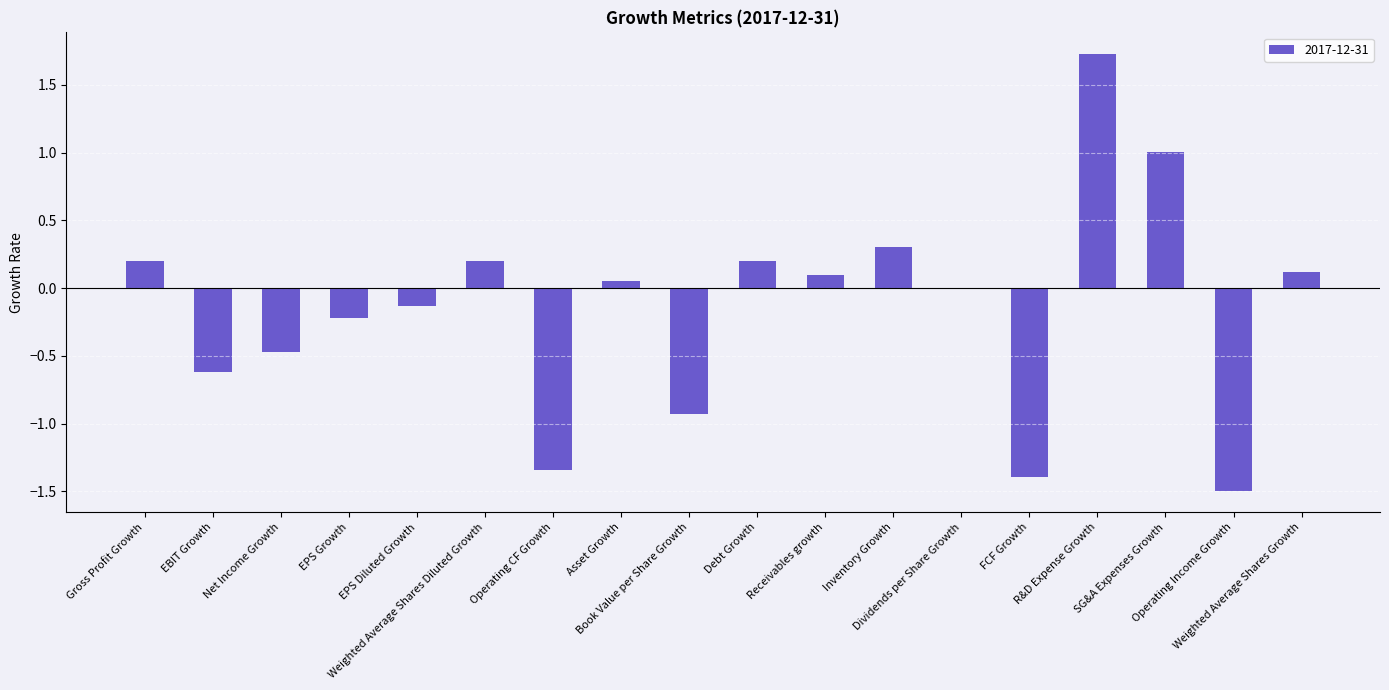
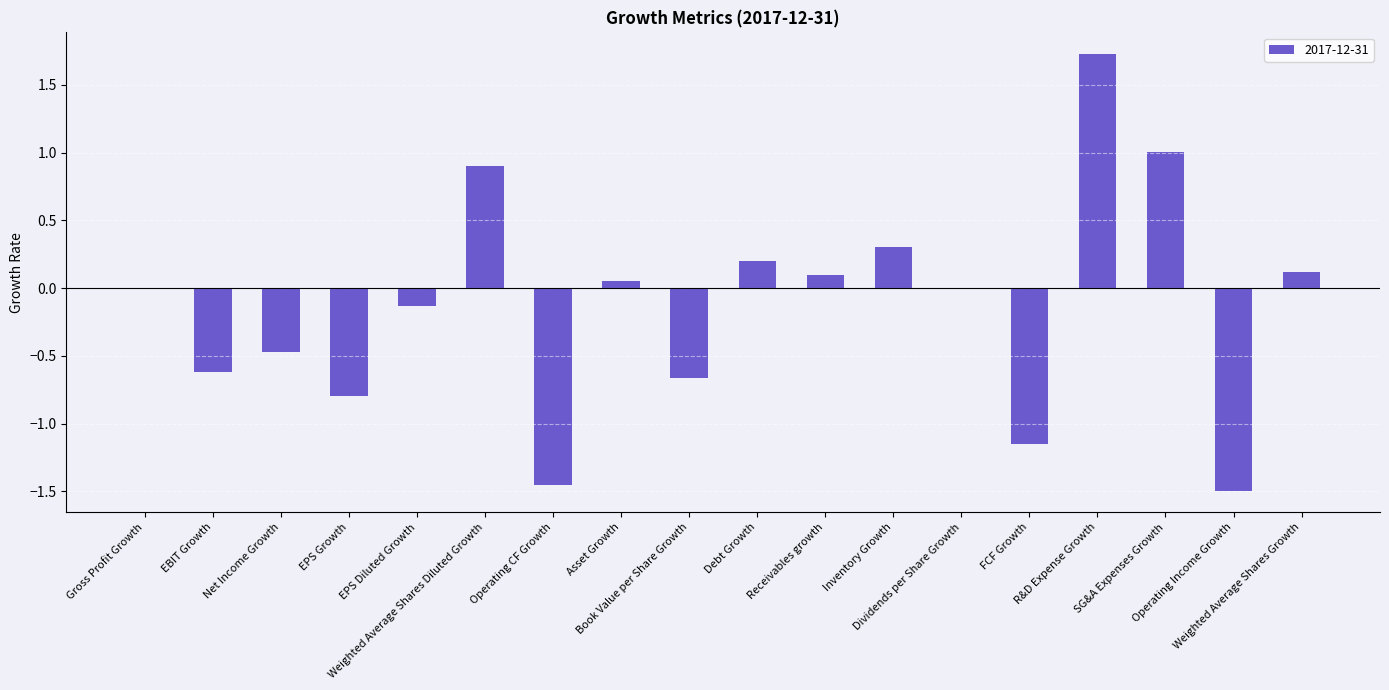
Gross Profit Growth: 0.2 -> 0.0
EPS Growth: -0.22 -> -0.79
Weighted Average Shares Diluted Growth: 0.20 -> 0.90
Operating CF Growth: -1.34 -> -1.45
Book Value per Share Growth: -0.93 -> -0.67
FCF Growth: -1.40 -> -1.15
